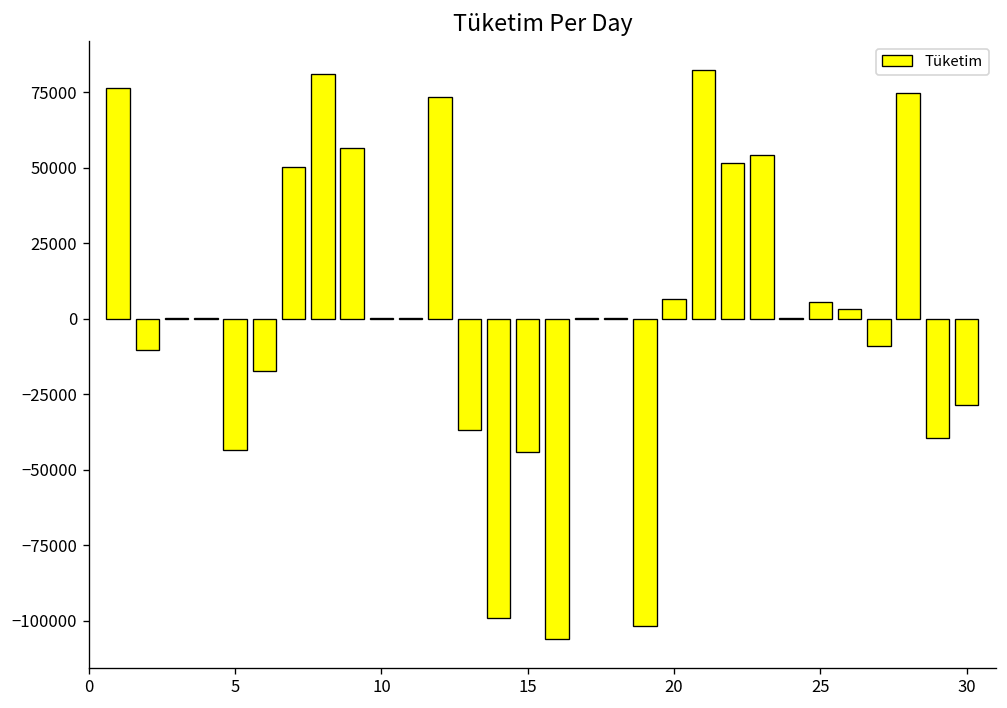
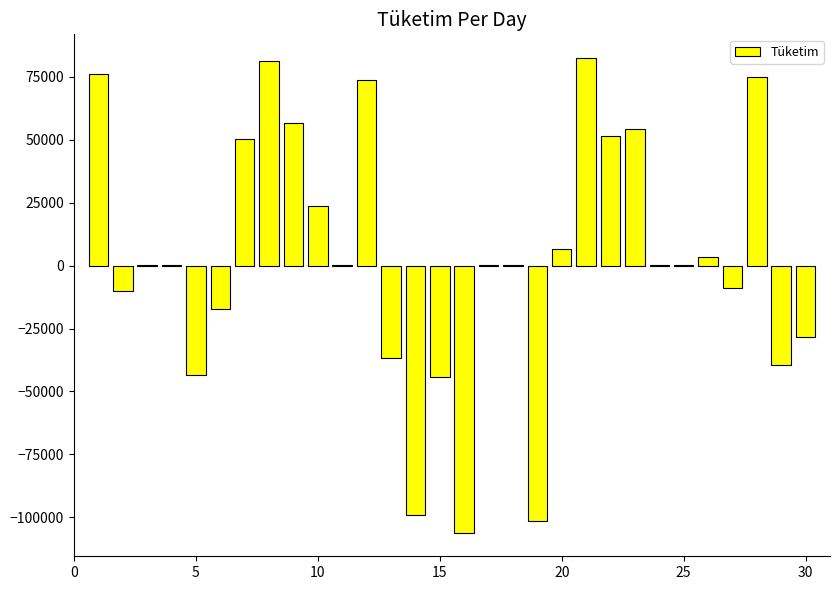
10: 0 -> 24000
25: 6000 -> 0
